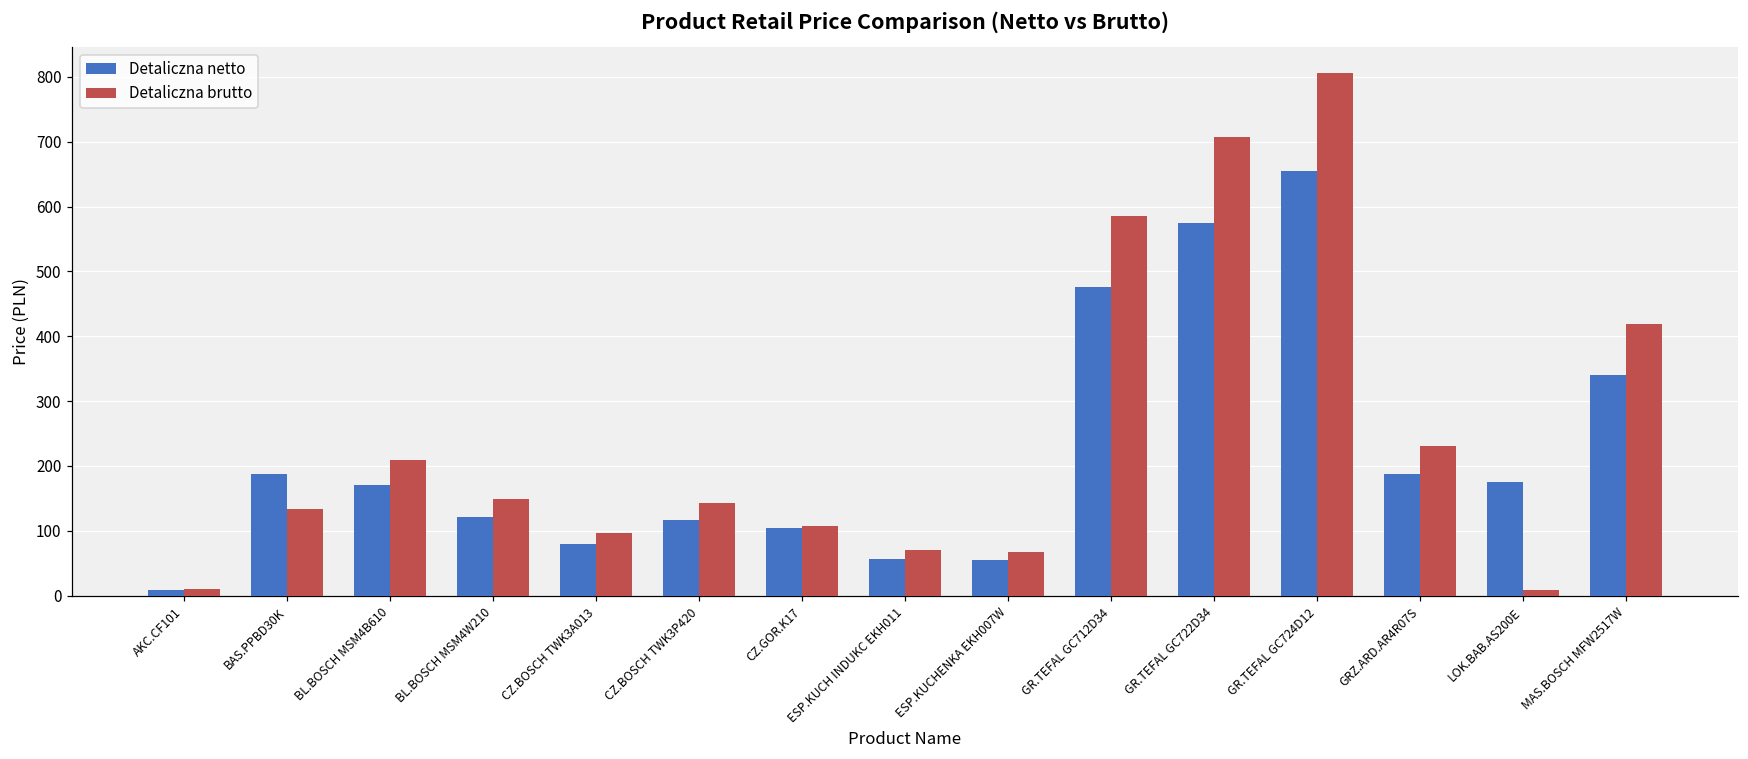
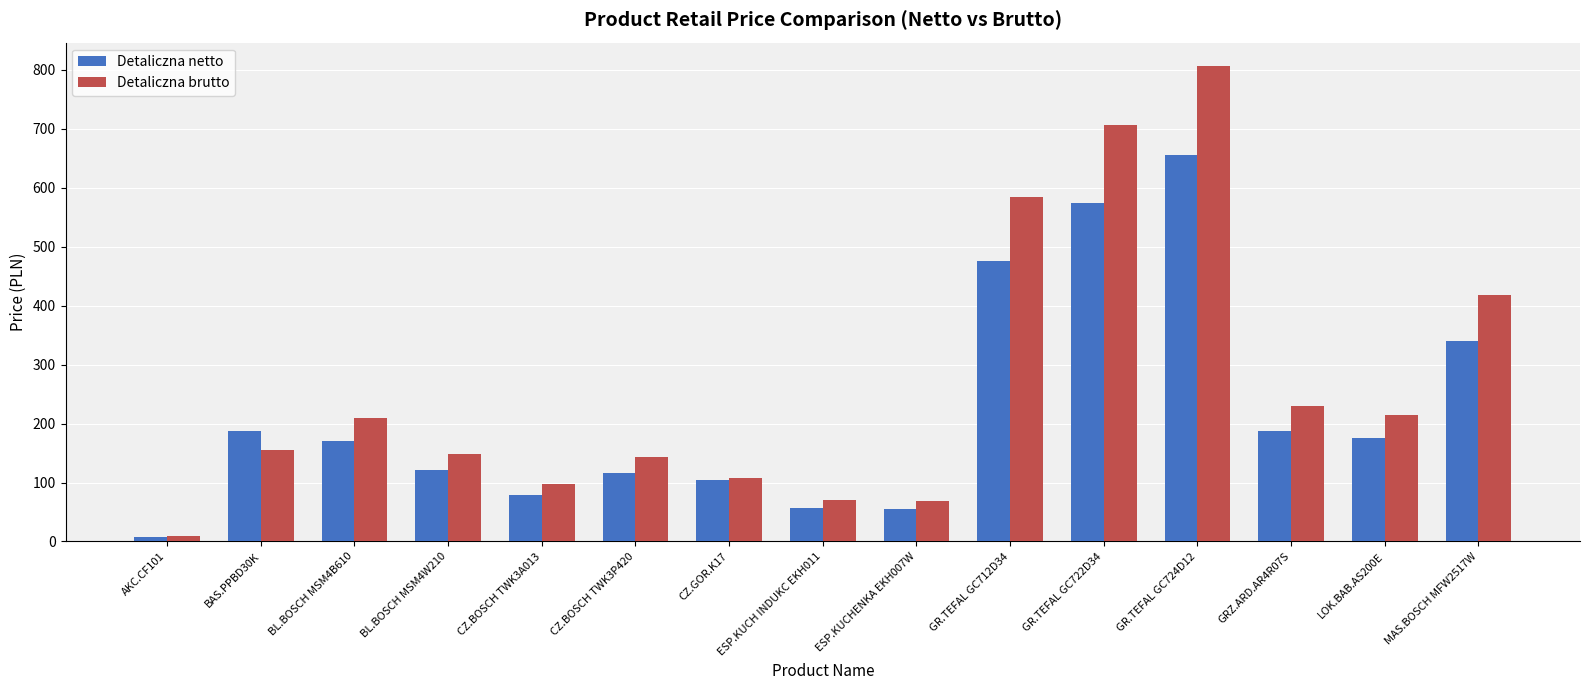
Detaliczna brutto, BAS.PPBD30K: 130 -> 160
Detaliczna brutto, LOK.BAB.AS200E: 10 -> 220
